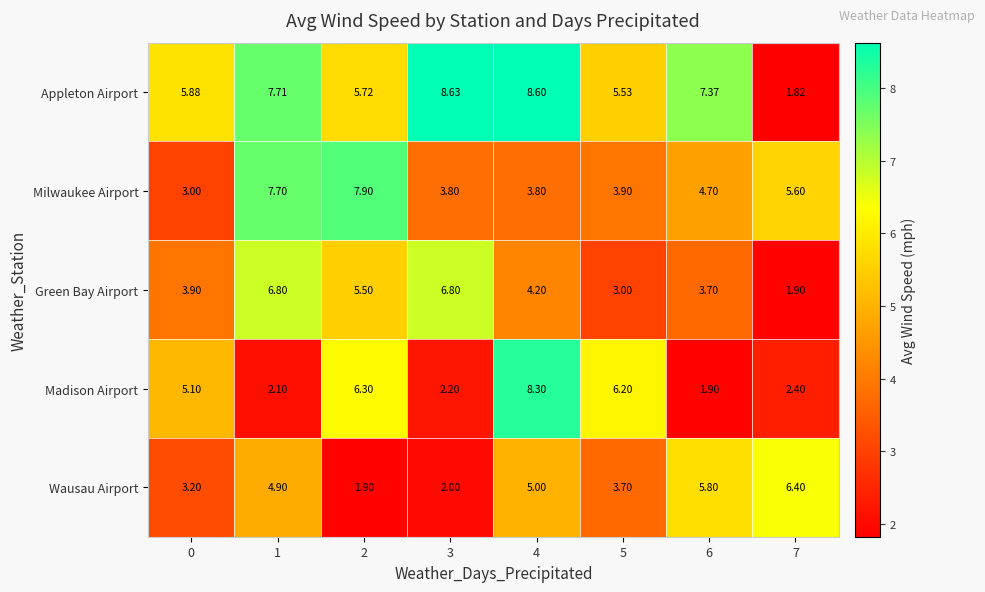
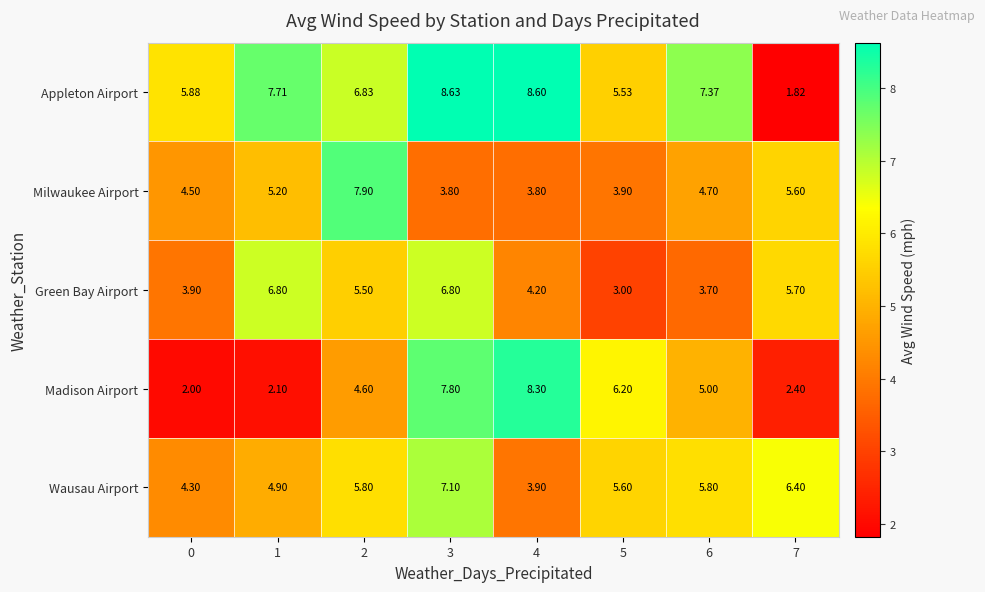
Appleton Airport, 2: 5.72 -> 6.83
Milwaukee Airport, 0: 3.00 -> 4.50
Milwaukee Airport, 1: 7.70 -> 5.20
Green Bay Airport, 7: 1.90 -> 5.70
Madison Airport, 0: 5.10 -> 2.00
Madison Airport, 2: 6.30 -> 4.60
Madison Airport, 3: 2.20 -> 7.80
Madison Airport, 6: 1.90 -> 5.00
Wausau Airport, 0: 3.20 -> 4.30
Wausau Airport, 2: 1.90 -> 5.80
Wausau Airport, 3: 2.00 -> 7.10
Wausau Airport, 4: 5.00 -> 3.90
Wausau Airport, 5: 3.70 -> 5.60
